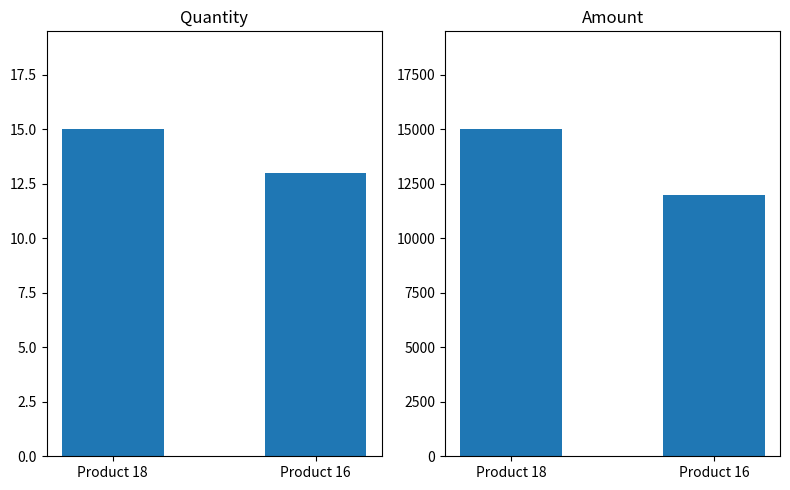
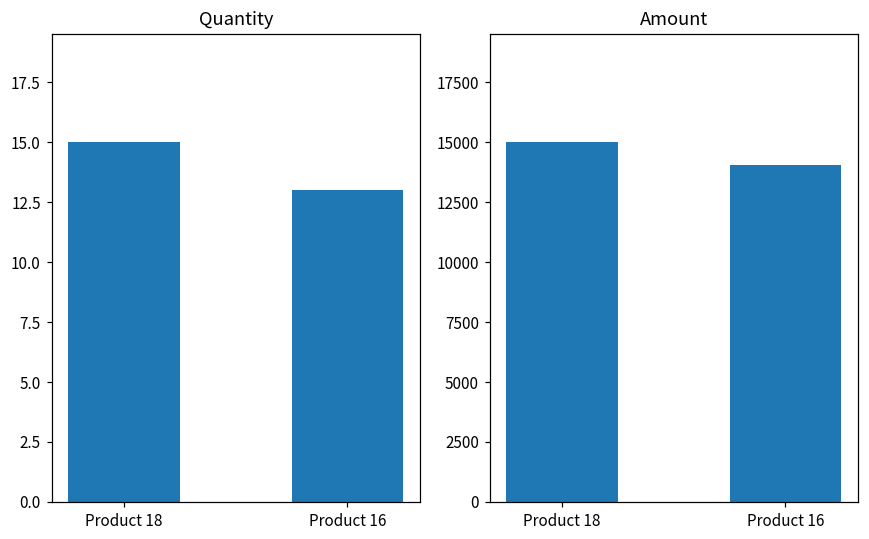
Amount, Product 16: 12000 -> 14100
